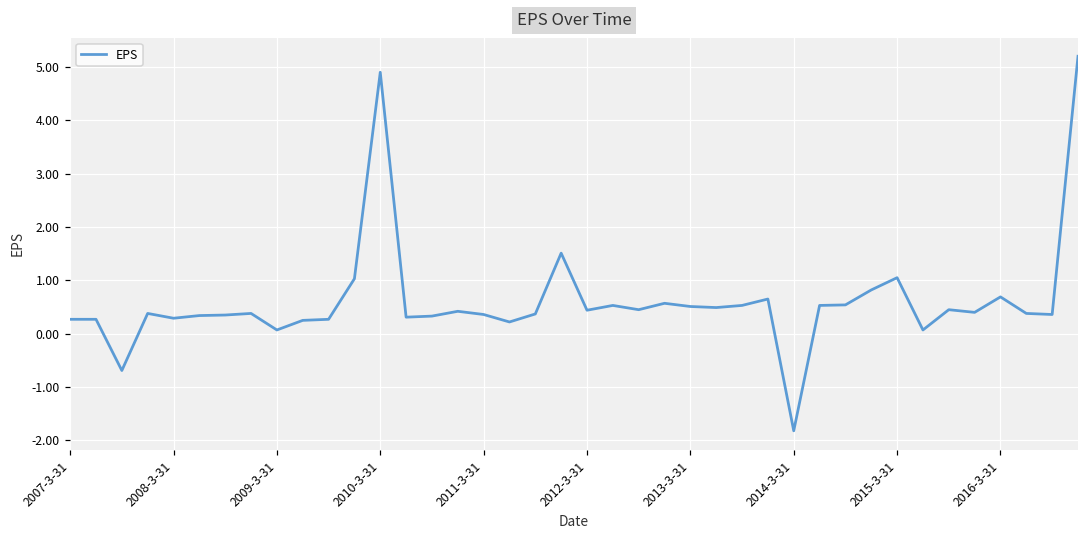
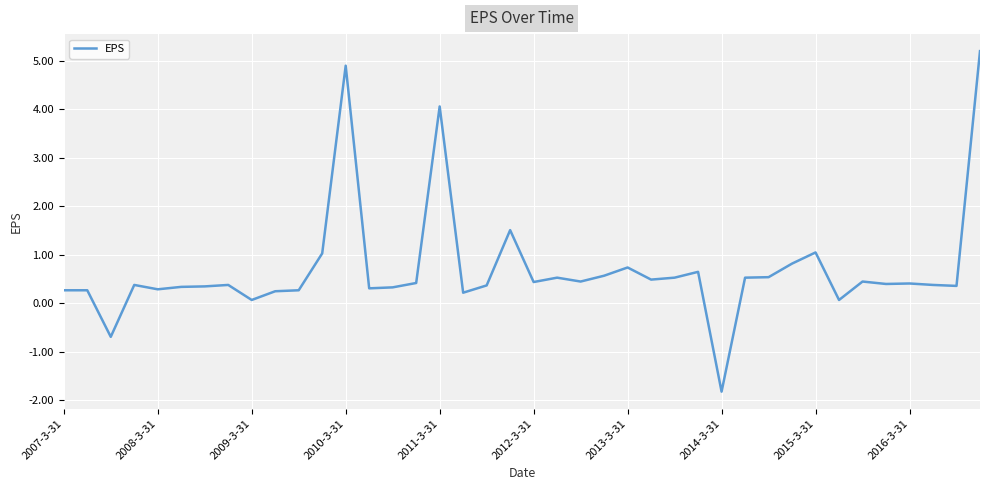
2011-3-31: 0.4 -> 4.1
2013-3-31: 0.5 -> 0.7
2016-3-31: 0.7 -> 0.4
